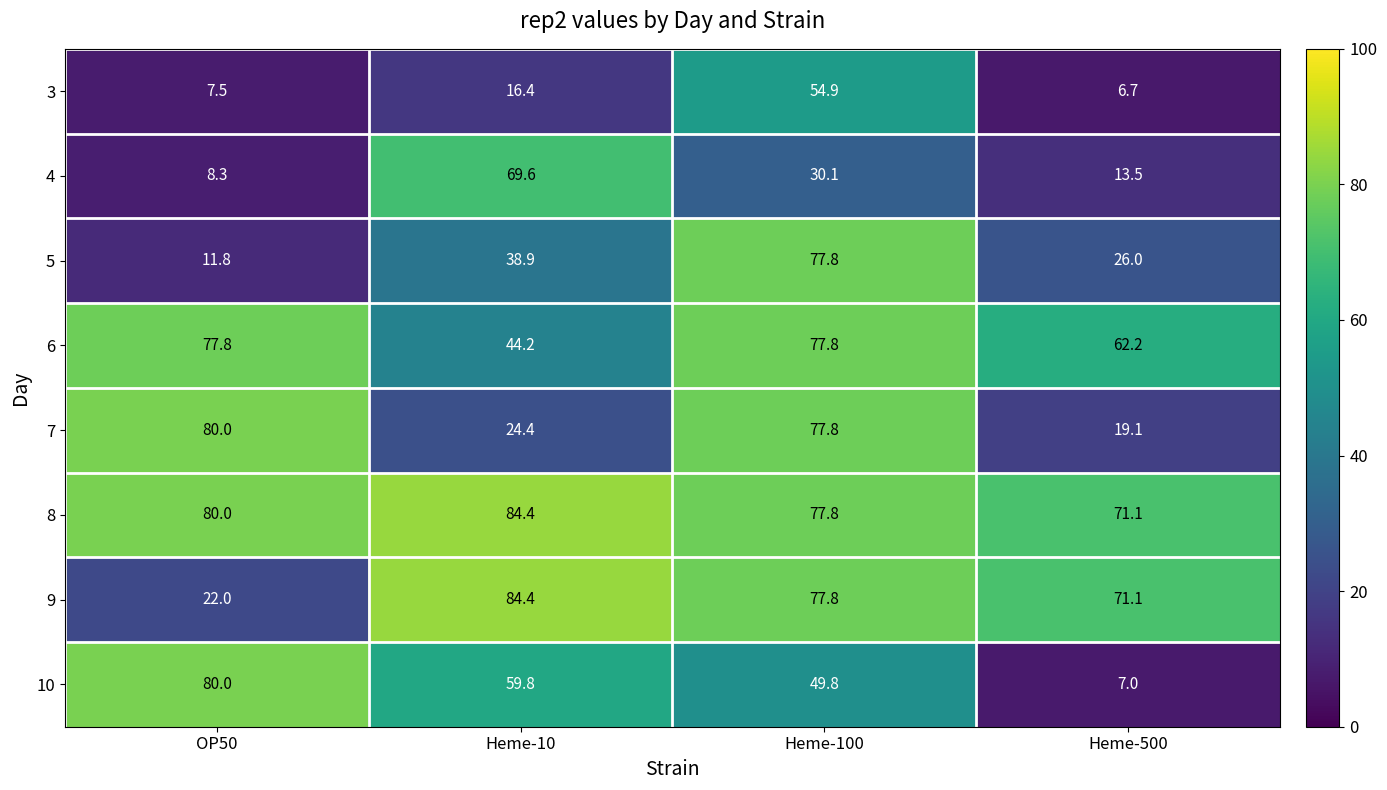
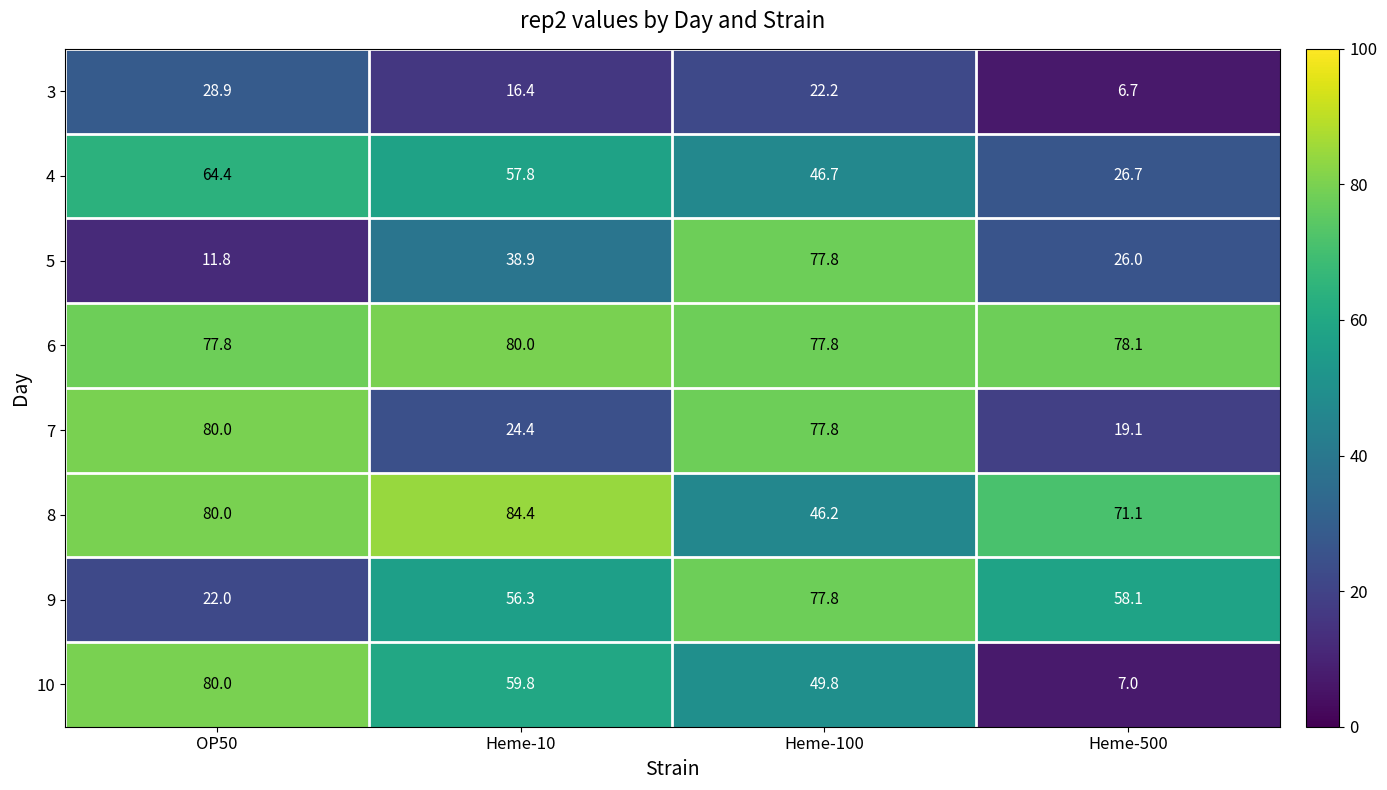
3, OP50: 7.5 -> 28.9
3, Heme-100: 54.9 -> 22.2
4, OP50: 8.3 -> 64.4
4, Heme-10: 69.6 -> 57.8
4, Heme-100: 30.1 -> 46.7
4, Heme-500: 13.5 -> 26.7
6, Heme-10: 44.2 -> 80.0
6, Heme-500: 62.2 -> 78.1
8, Heme-100: 77.8 -> 46.2
9, Heme-10: 84.4 -> 56.3
9, Heme-500: 71.1 -> 58.1
